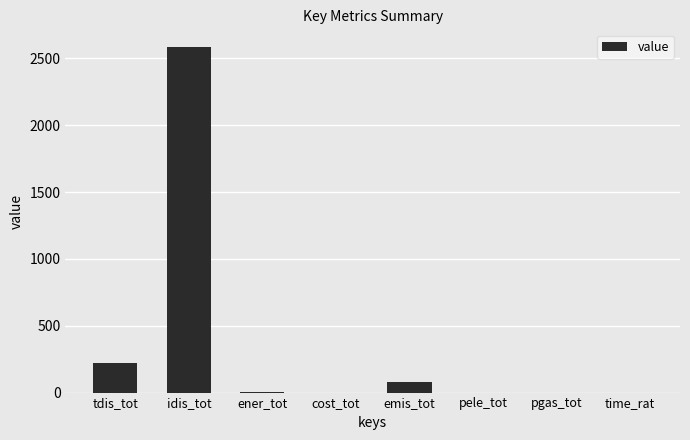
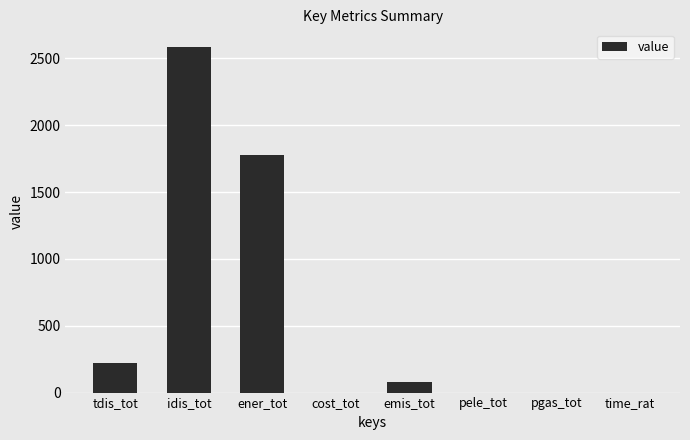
ener_tot: 0 -> 1780
